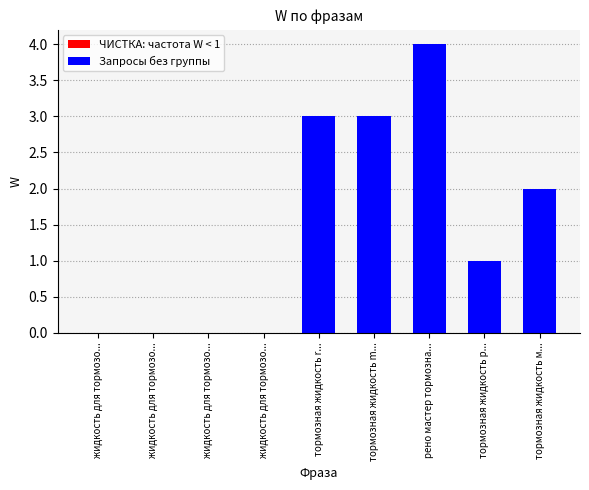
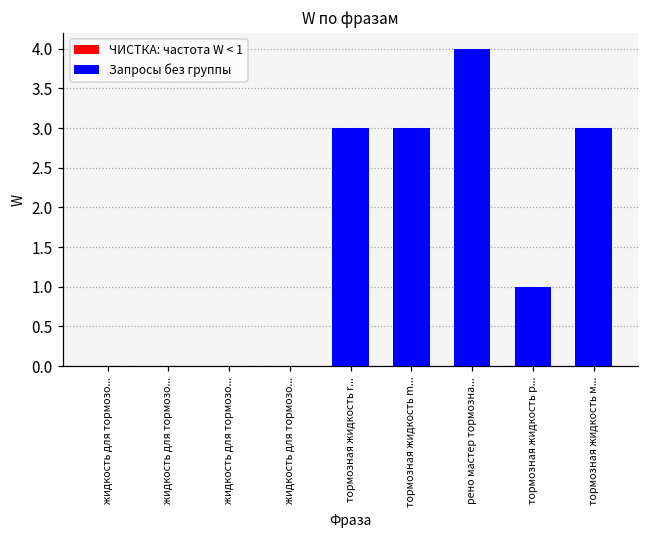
тормозная жидкость м...: 2 -> 3
